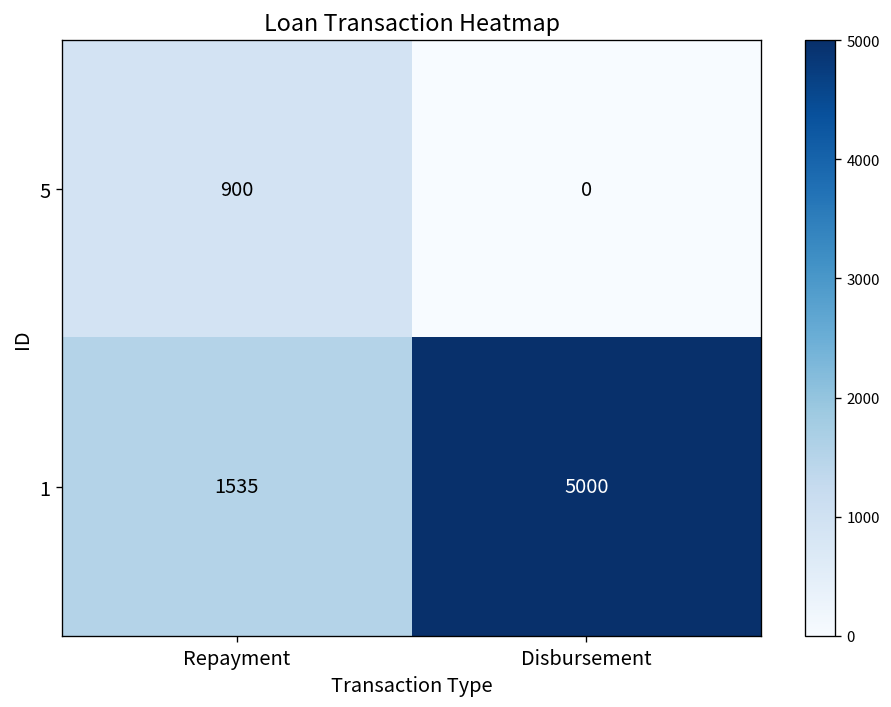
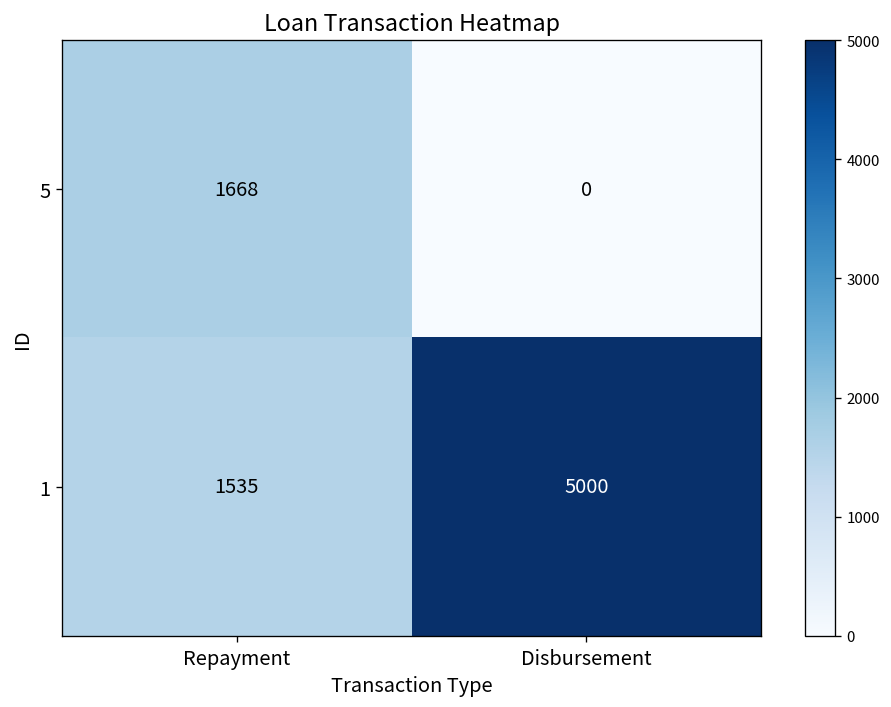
5, Repayment: 900 -> 1668
